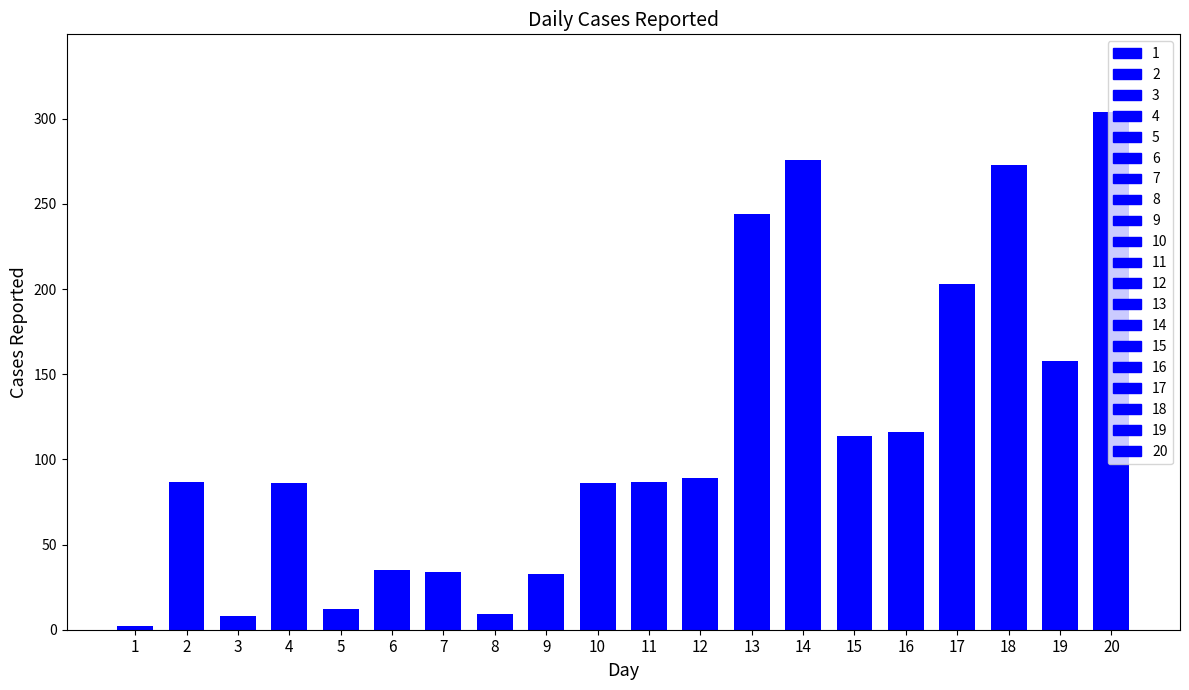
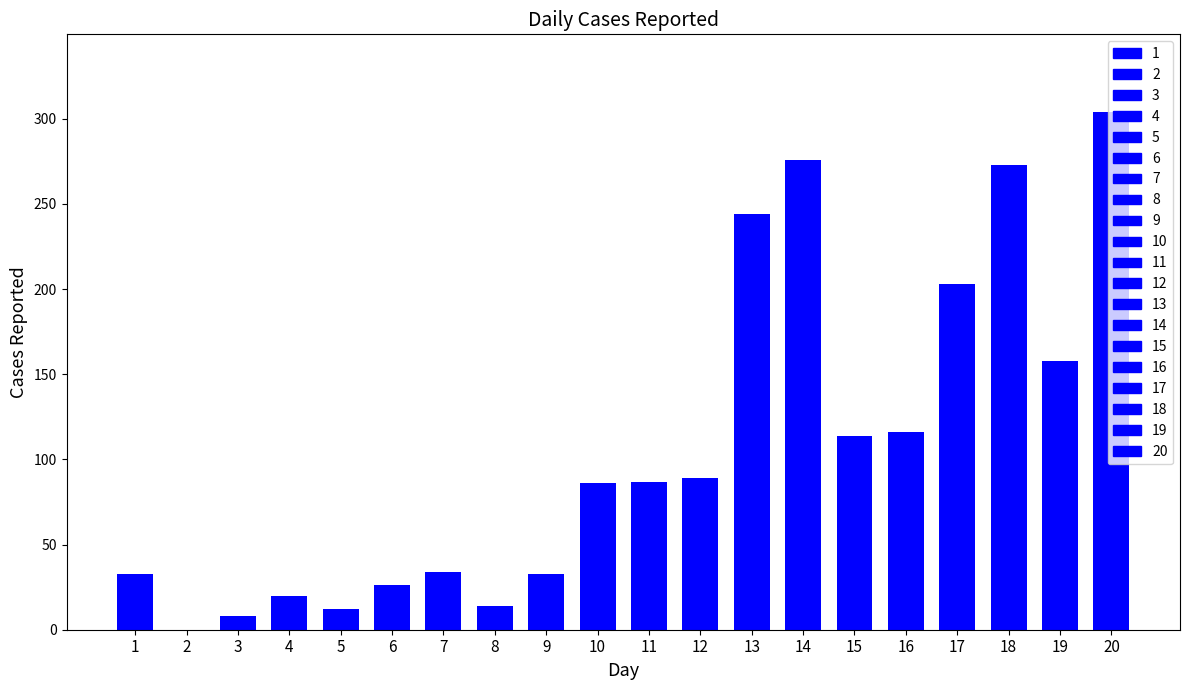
1: 2 -> 33
2: 87 -> 0
4: 86 -> 20
6: 35 -> 26
8: 9 -> 14
